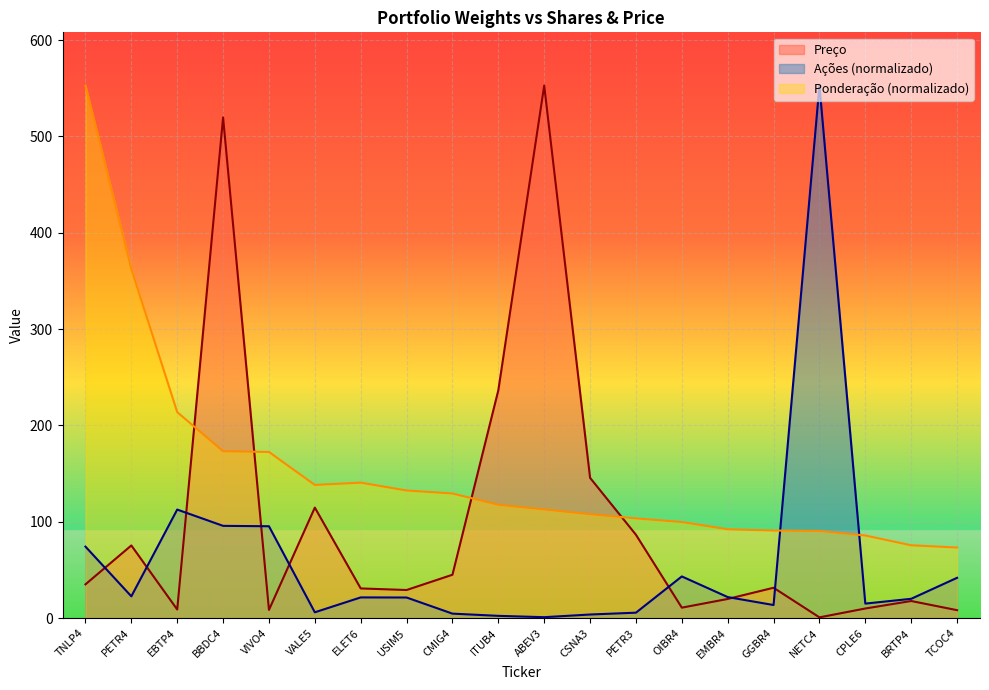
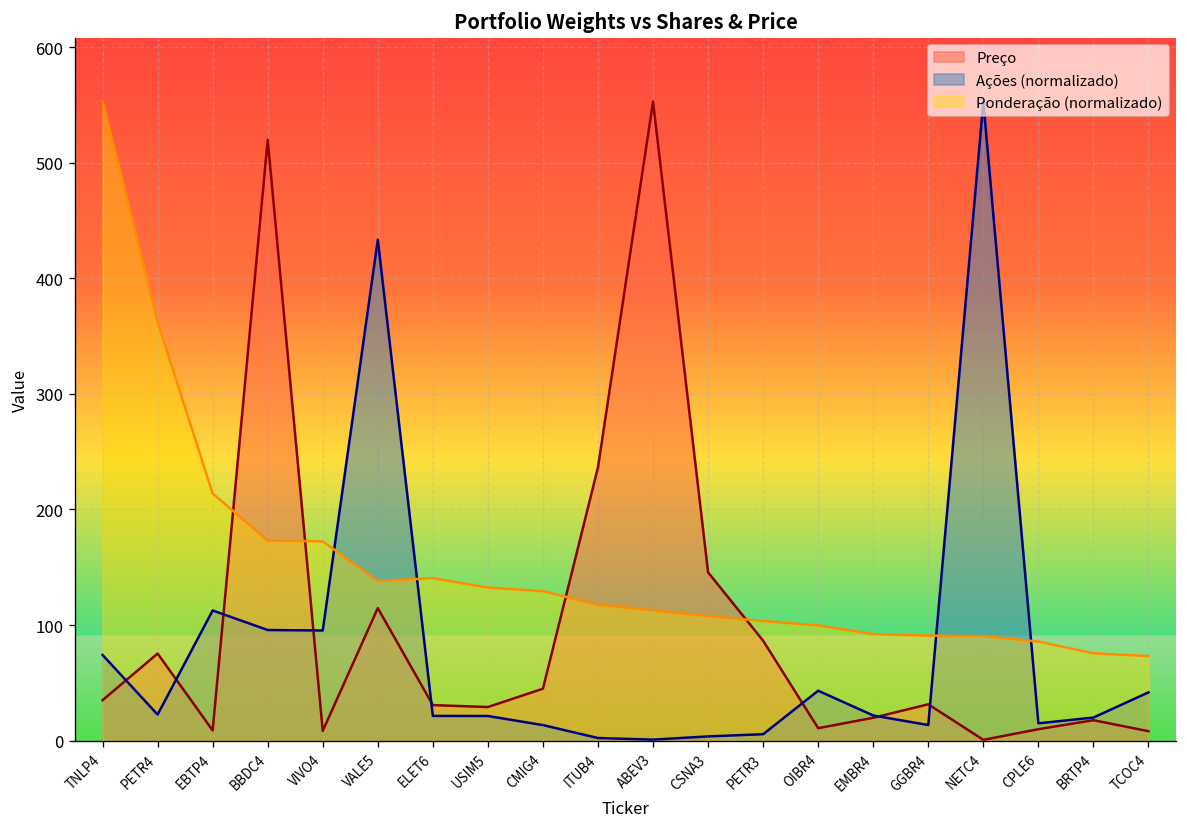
Ações (normalizado), VALE5: 10 -> 430
Ações (normalizado), CMIG4: 0 -> 10
